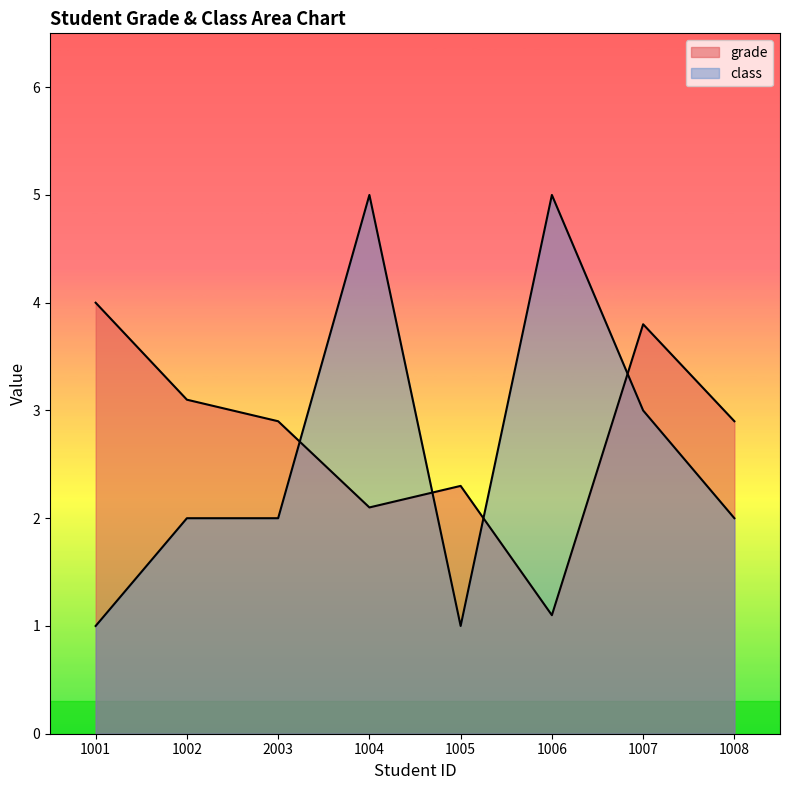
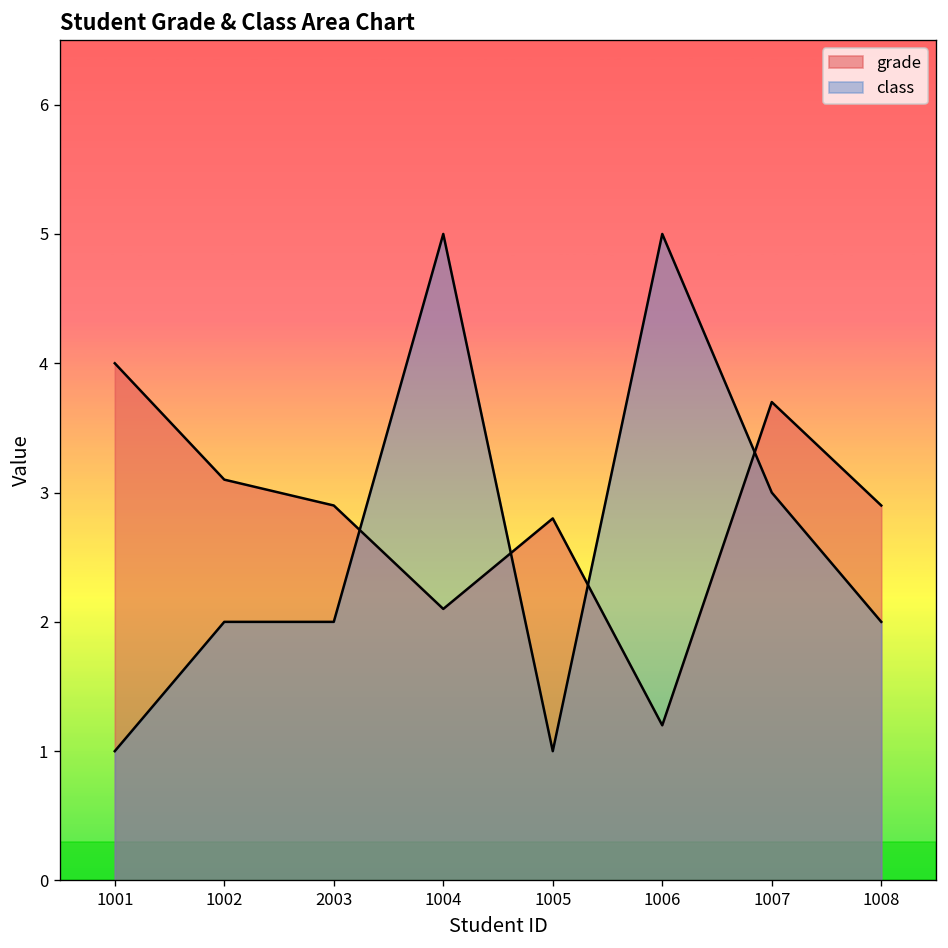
grade, 1005: 2.3 -> 2.8
grade, 1006: 1.1 -> 1.2
grade, 1007: 3.8 -> 3.7
